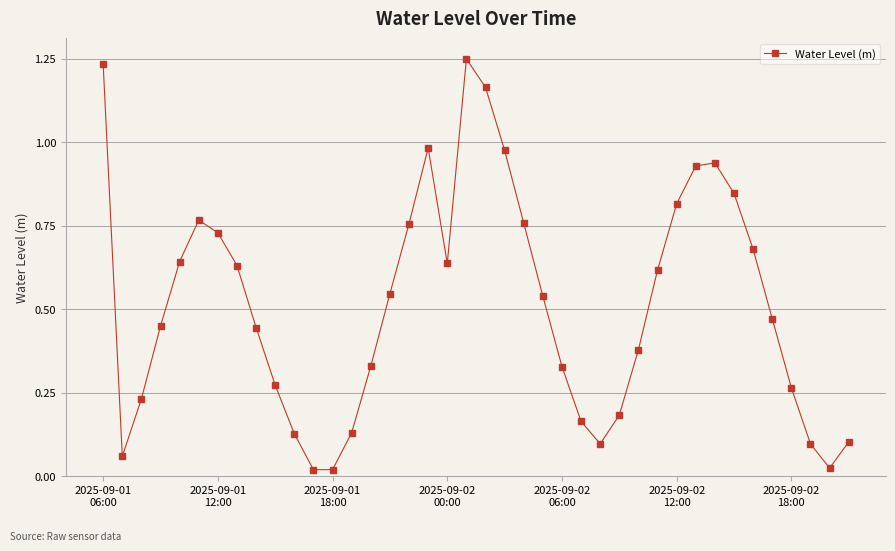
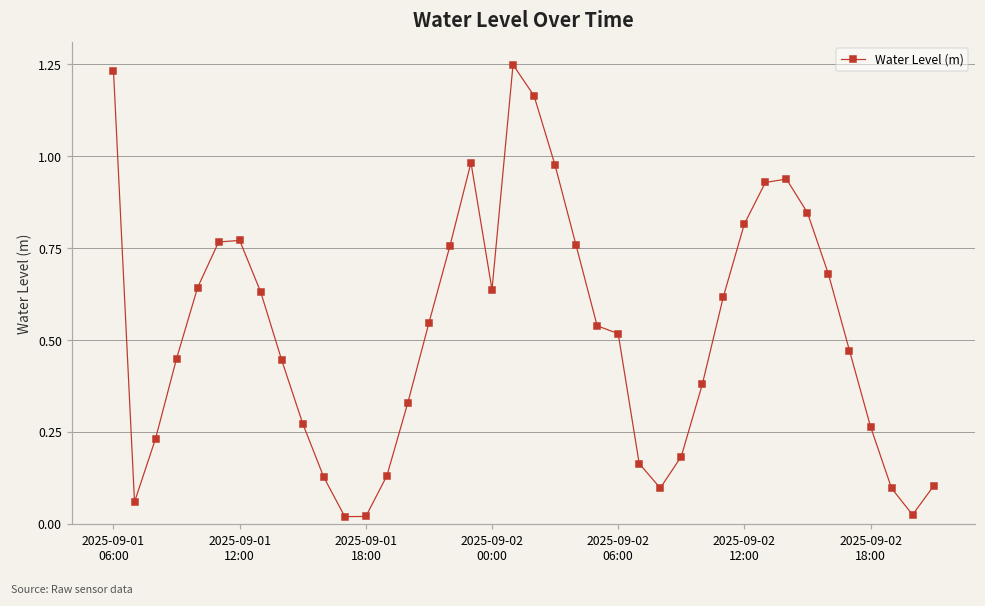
2025-09-01 12:00: 0.73 -> 0.77
2025-09-02 06:00: 0.33 -> 0.52
